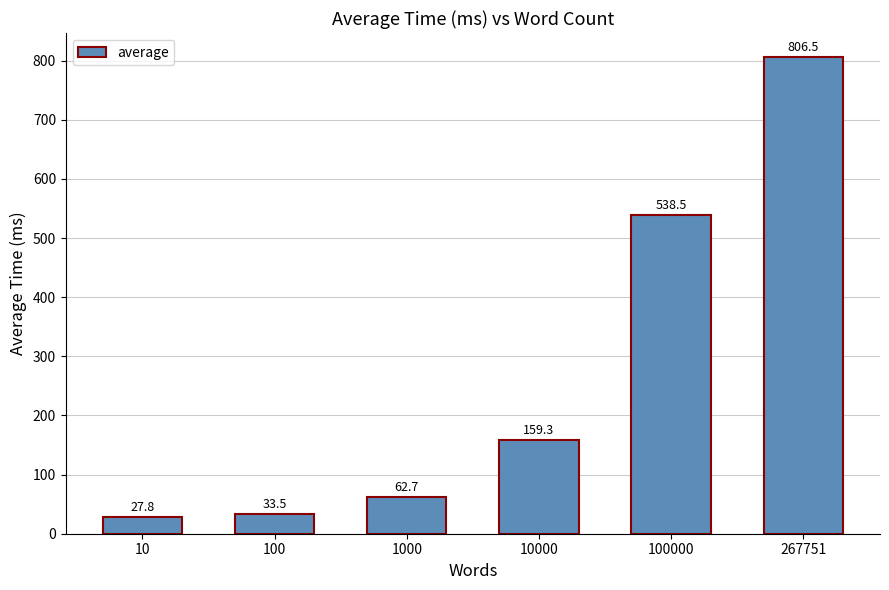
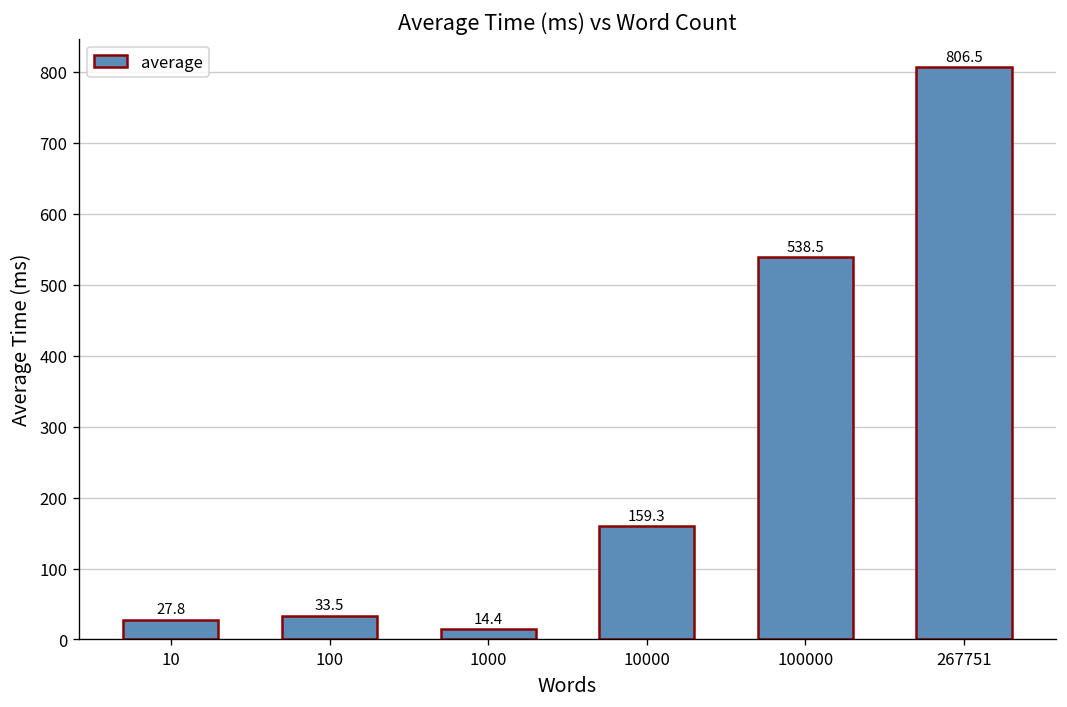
1000: 62.7 -> 14.4
